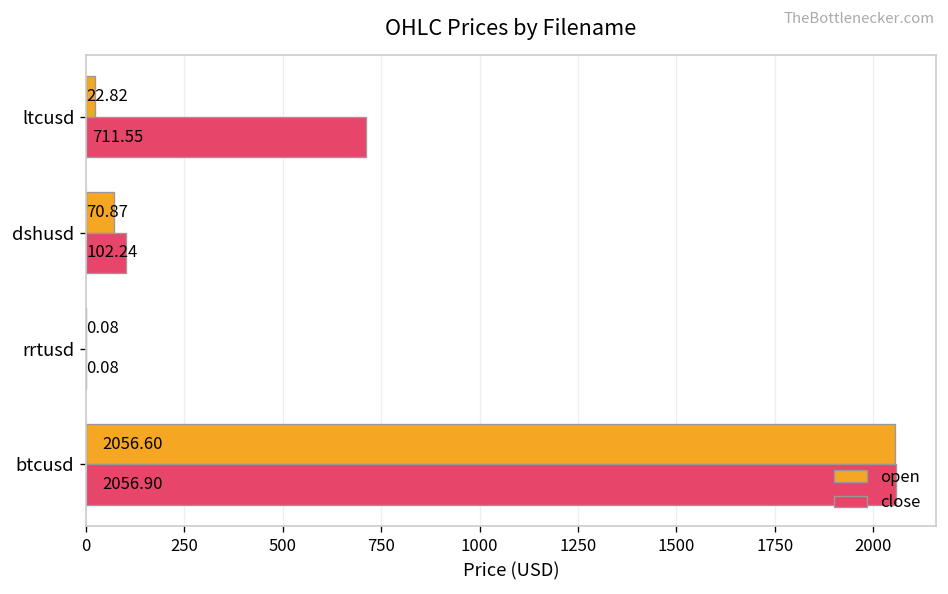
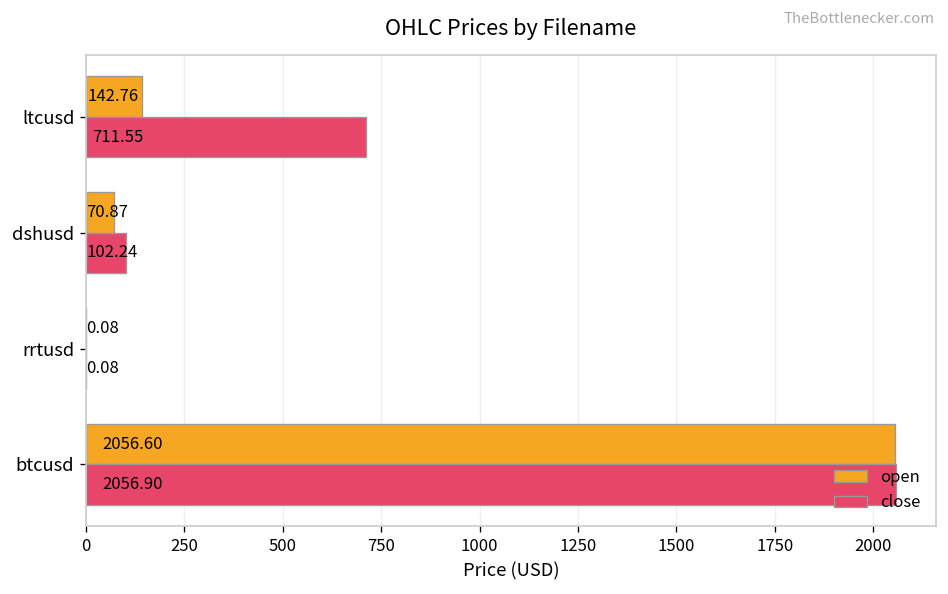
open, ltcusd: 22.82 -> 142.76
